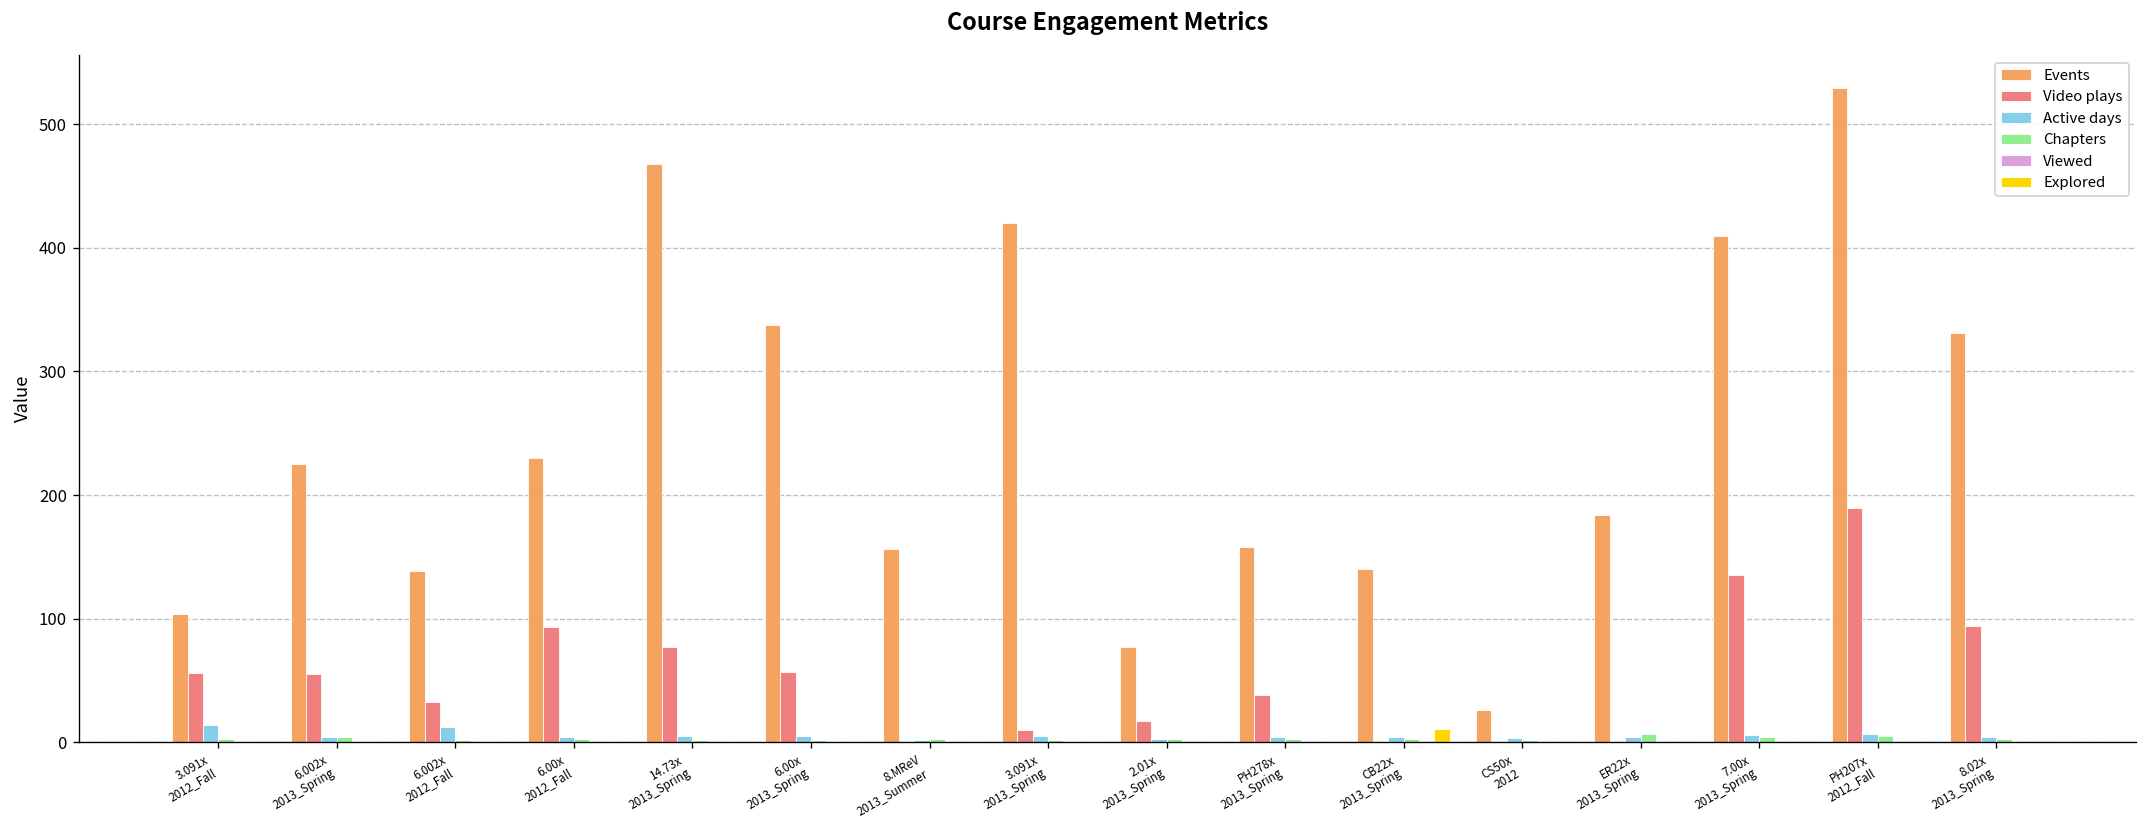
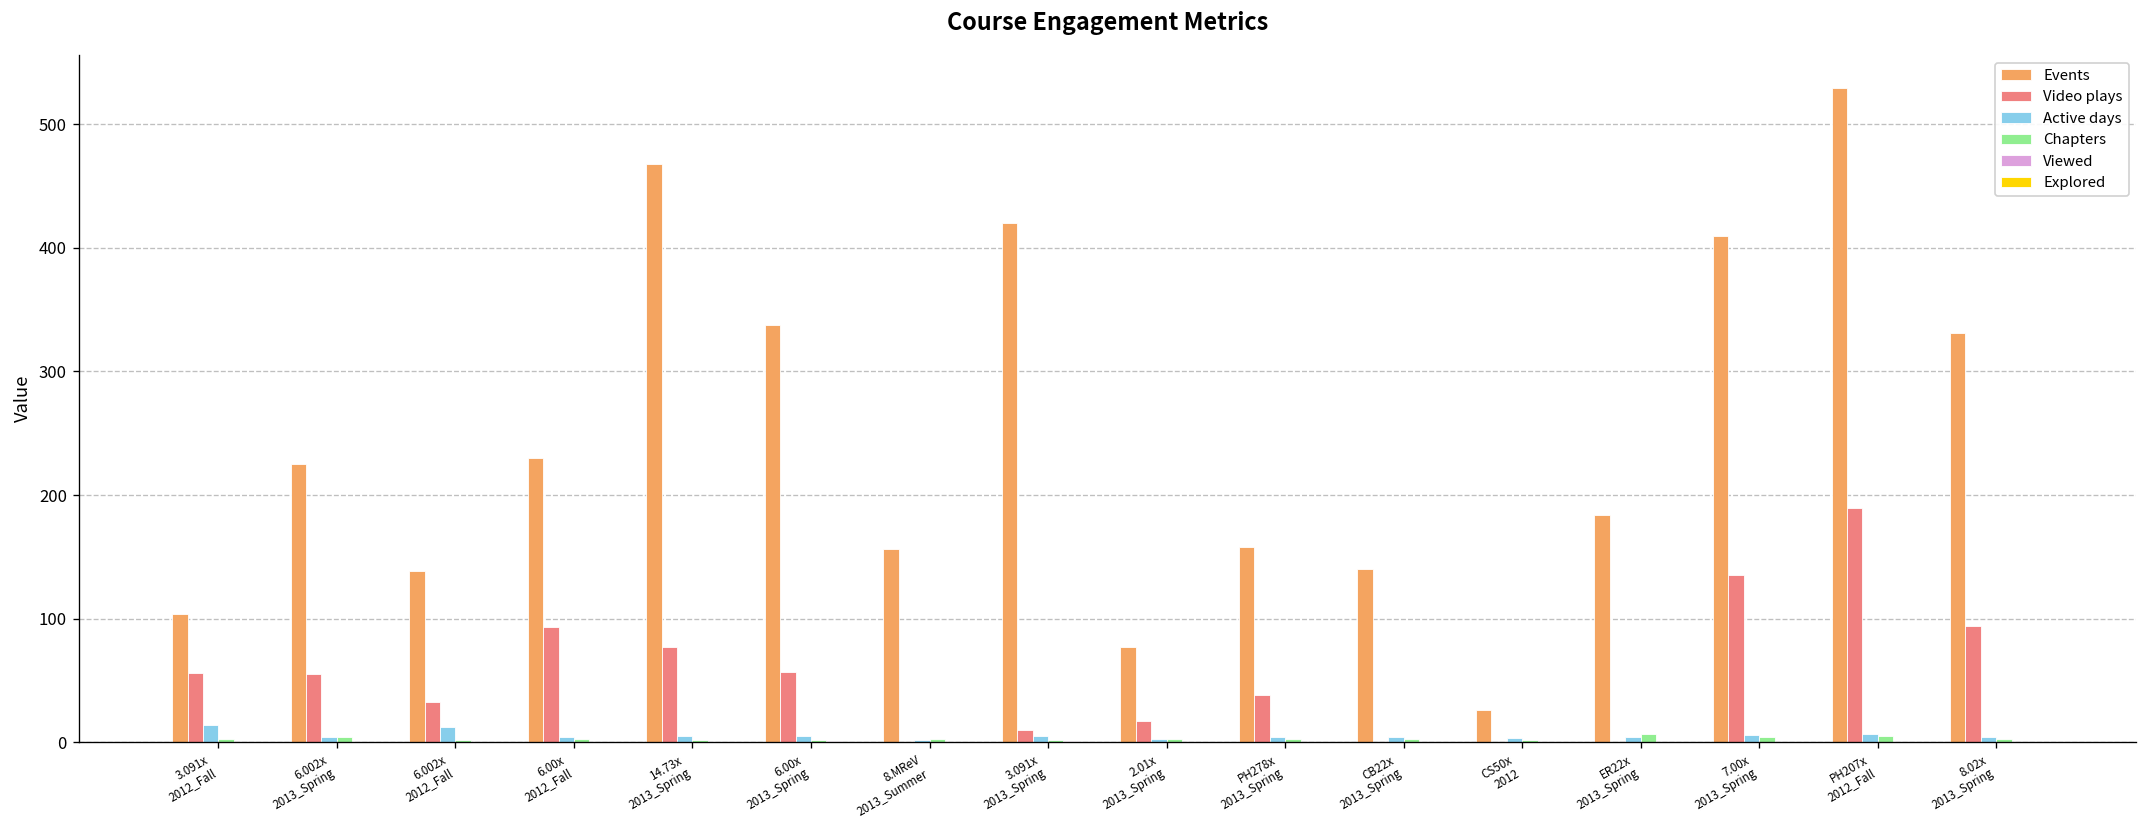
Explored, CB22x 2013_Spring: 11 -> 0
